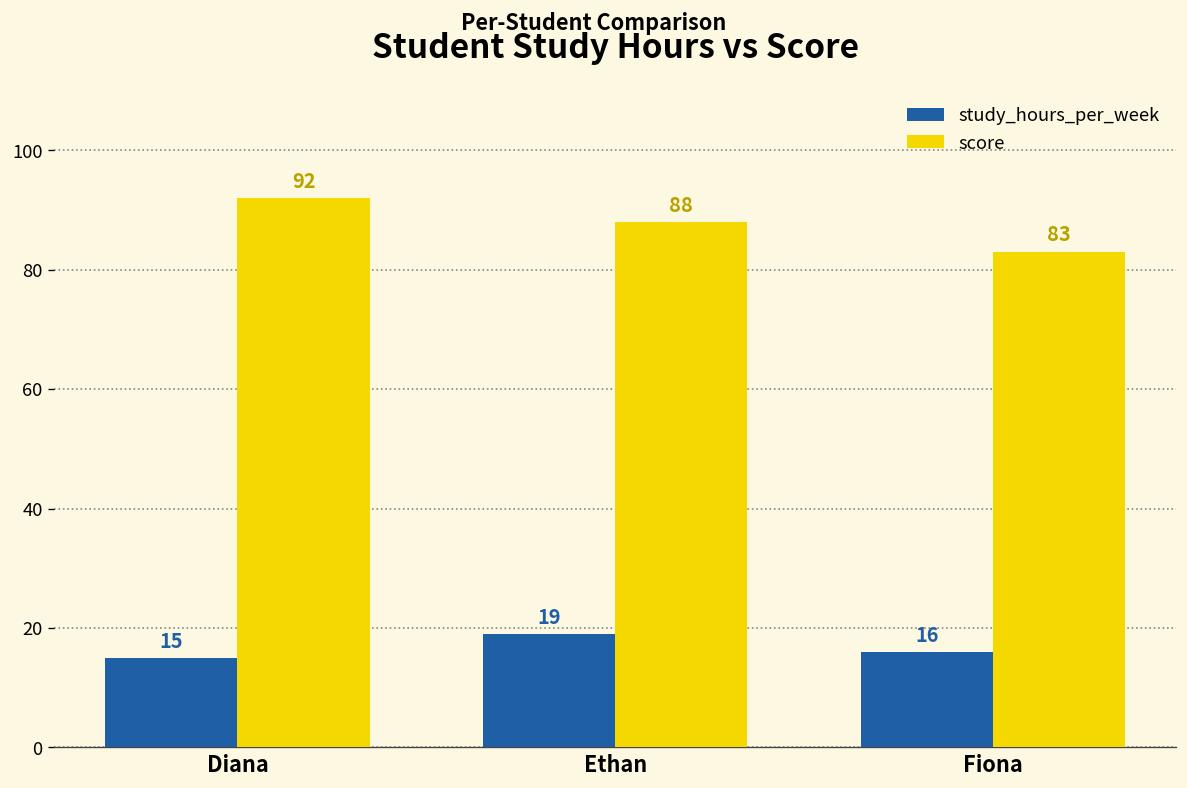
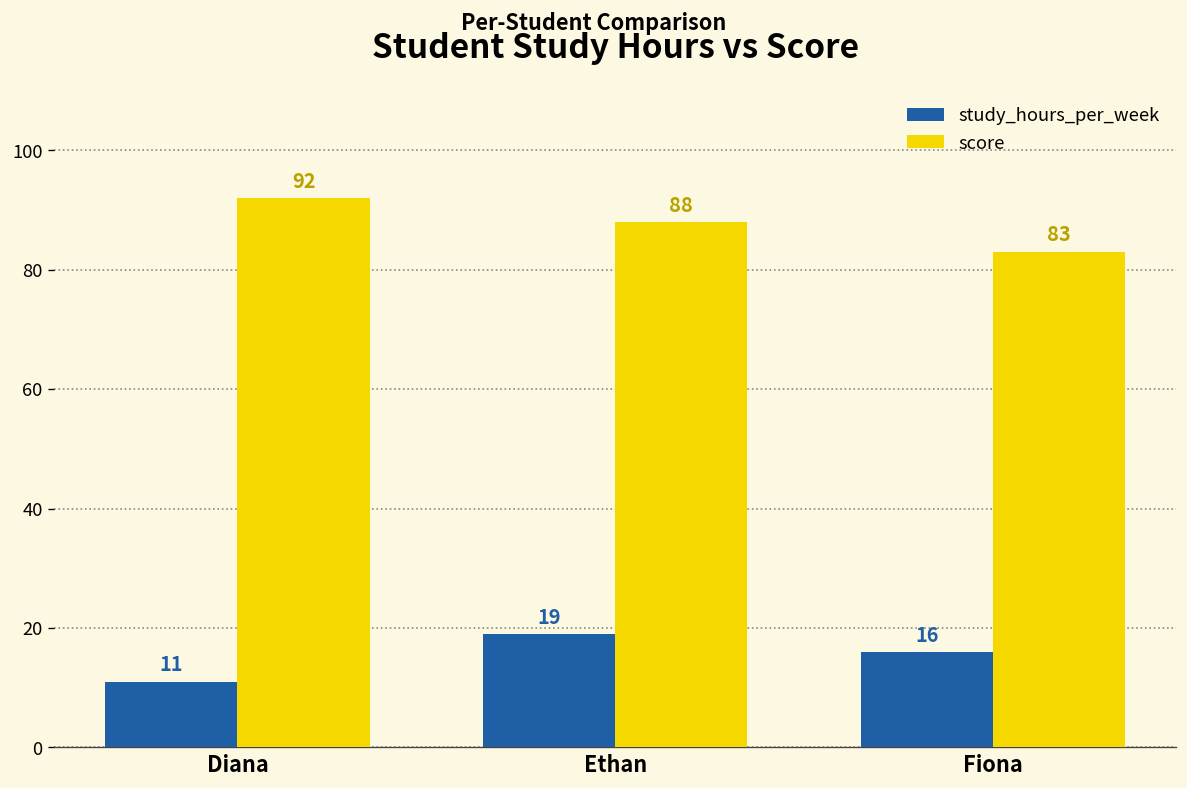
study_hours_per_week, Diana: 15 -> 11
